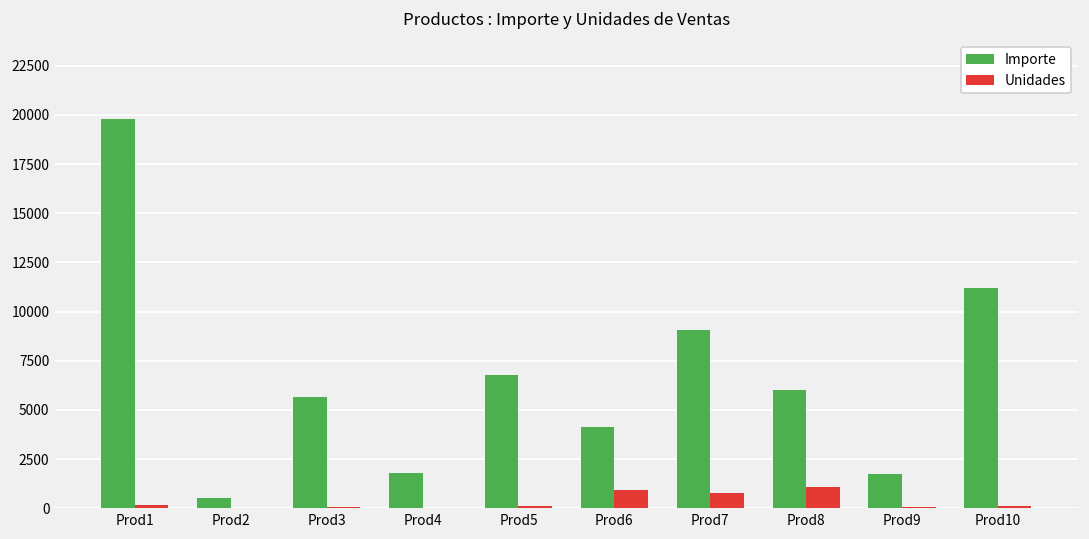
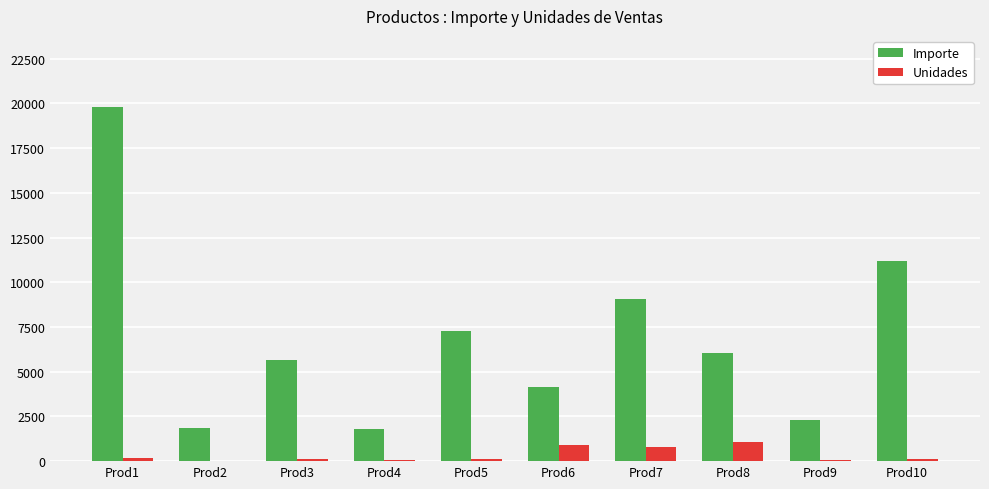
Importe, Prod2: 500 -> 1900
Importe, Prod5: 6800 -> 7300
Importe, Prod9: 1700 -> 2300
